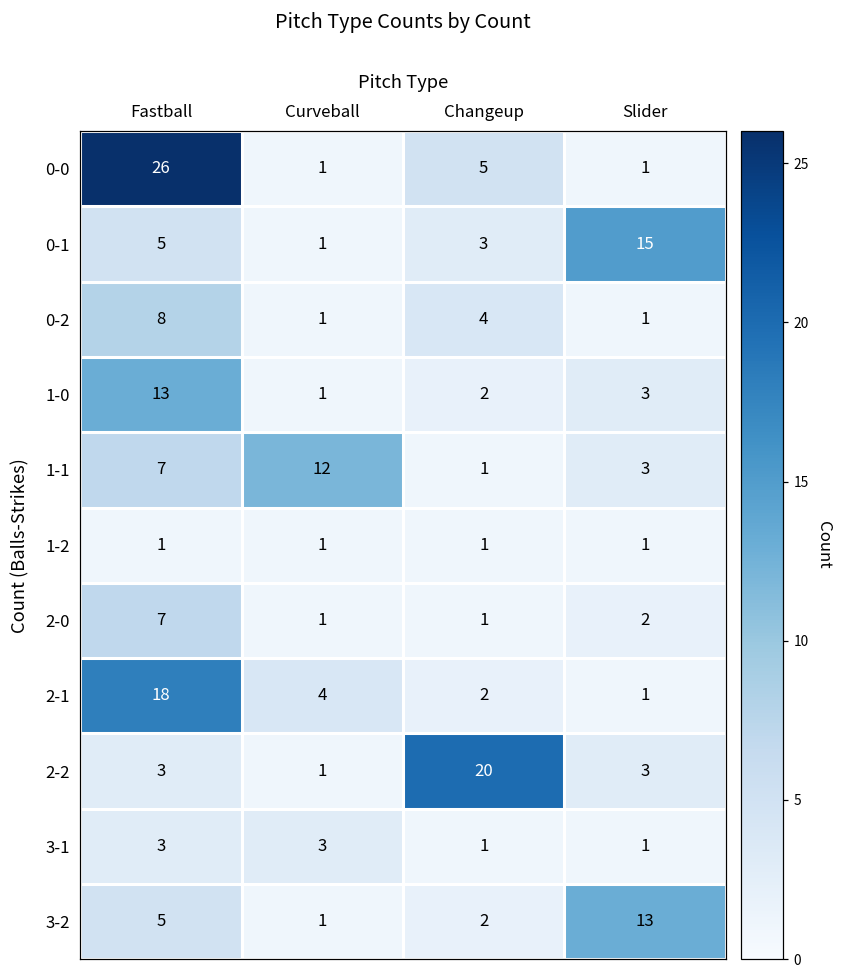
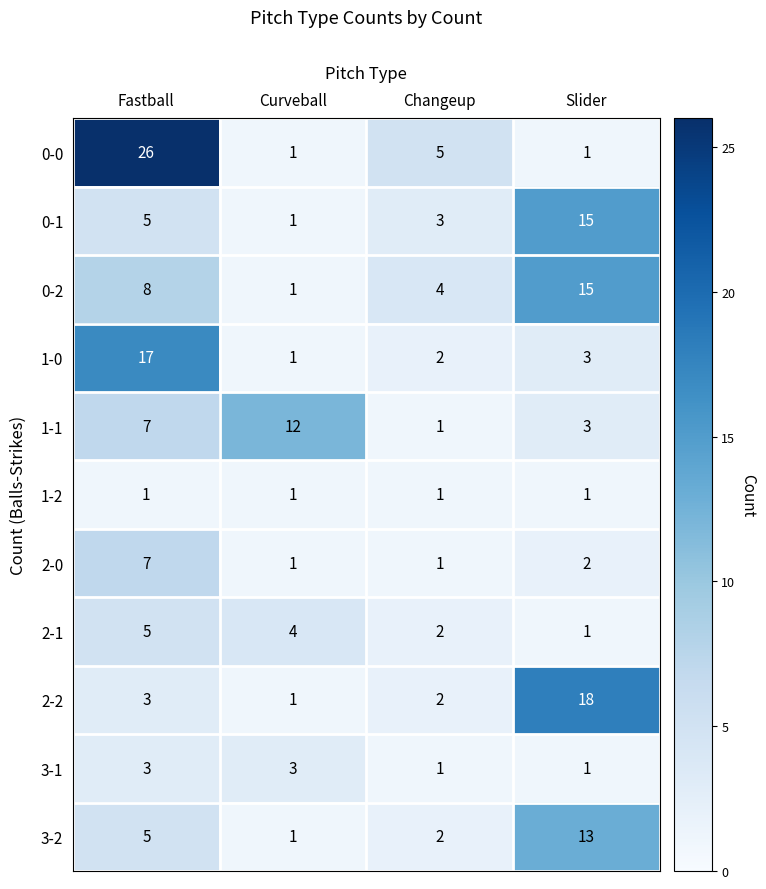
0-2, Slider: 1 -> 15
1-0, Fastball: 13 -> 17
2-1, Fastball: 18 -> 5
2-2, Changeup: 20 -> 2
2-2, Slider: 3 -> 18
